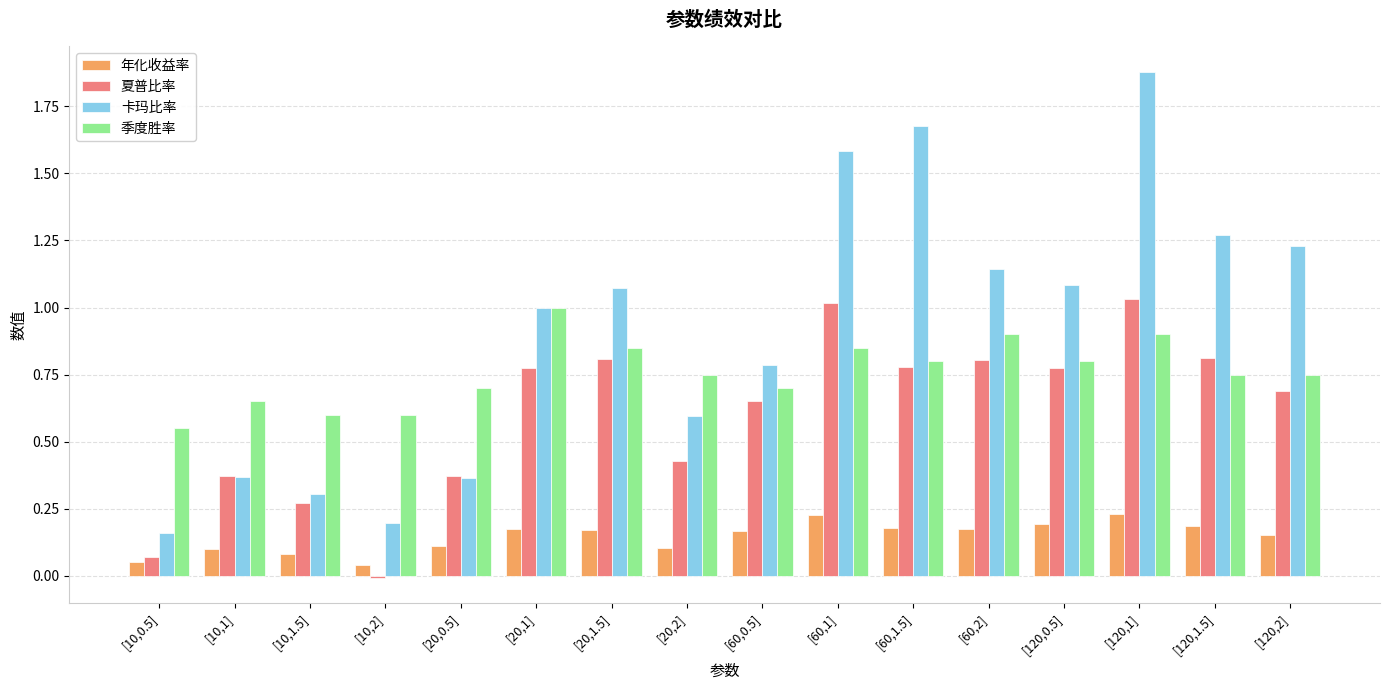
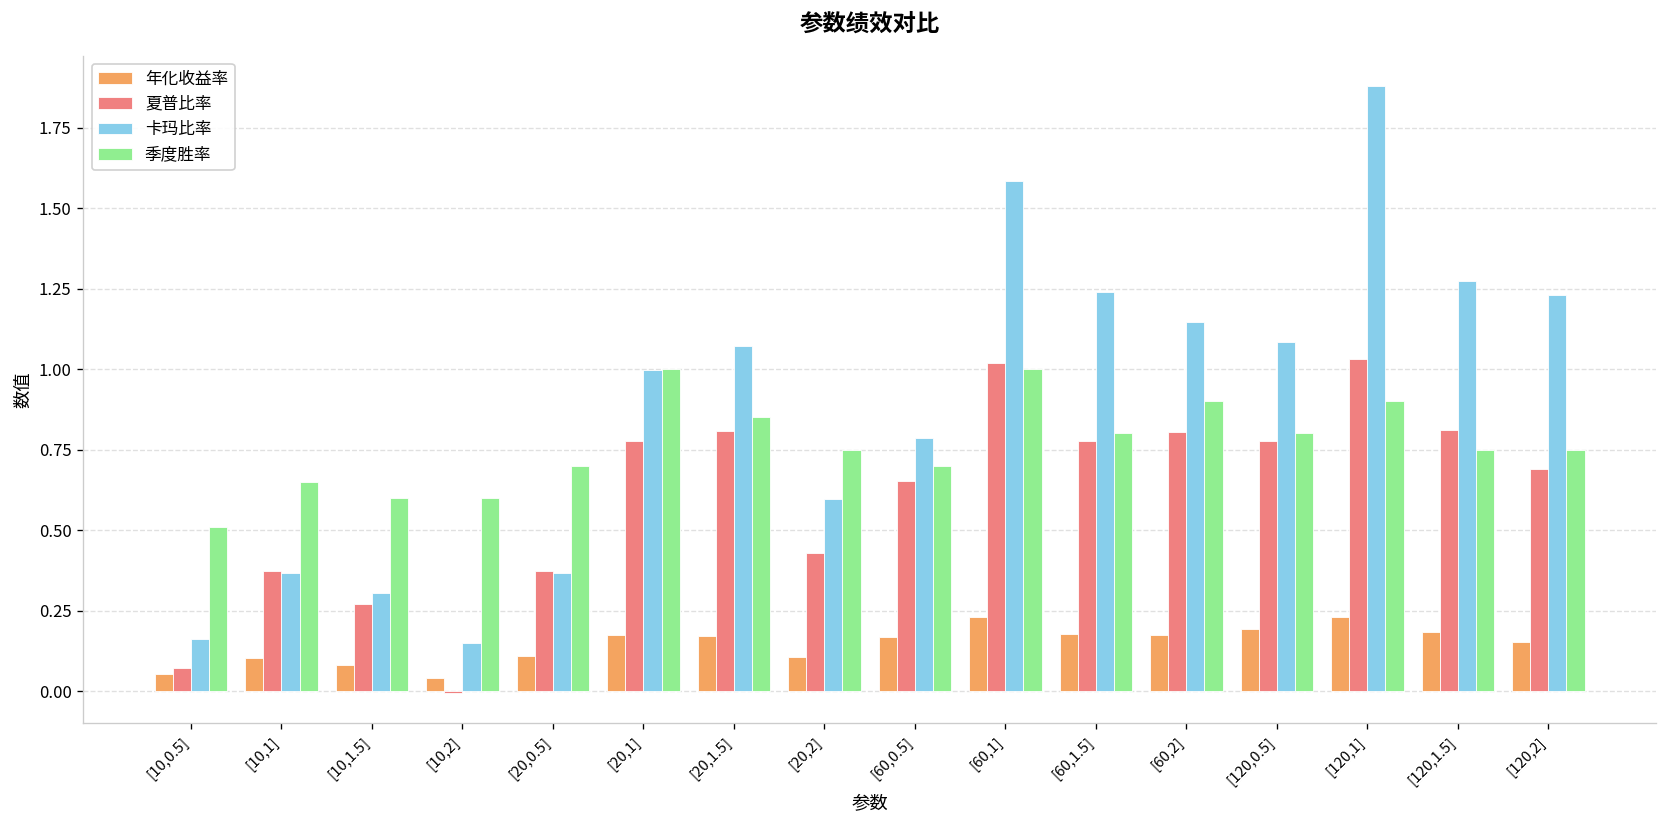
季度胜率, [10,0.5]: 0.55 -> 0.51
卡玛比率, [10,2]: 0.20 -> 0.15
季度胜率, [60,1]: 0.85 -> 1.00
卡玛比率, [60,1.5]: 1.68 -> 1.24
